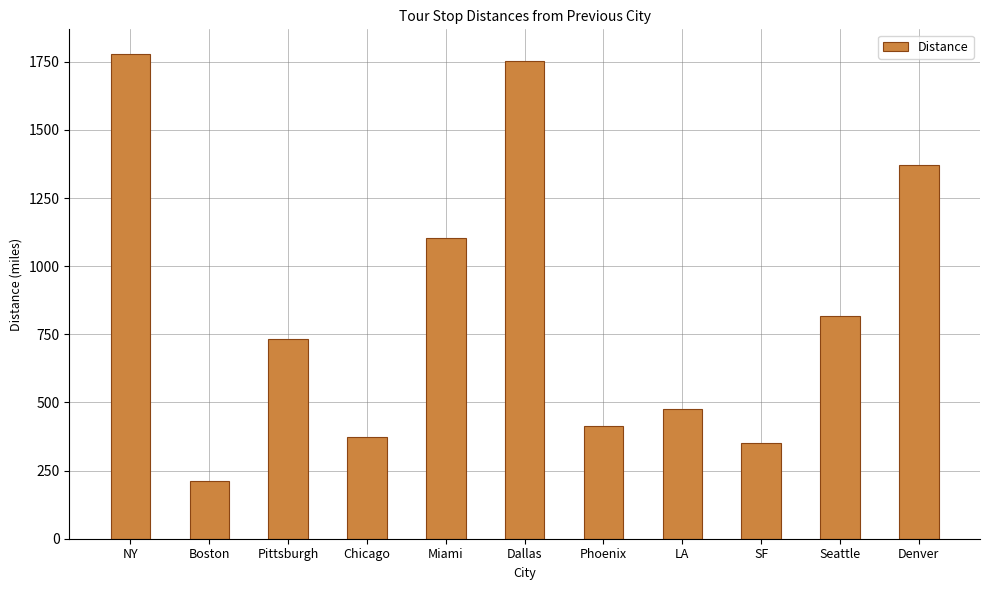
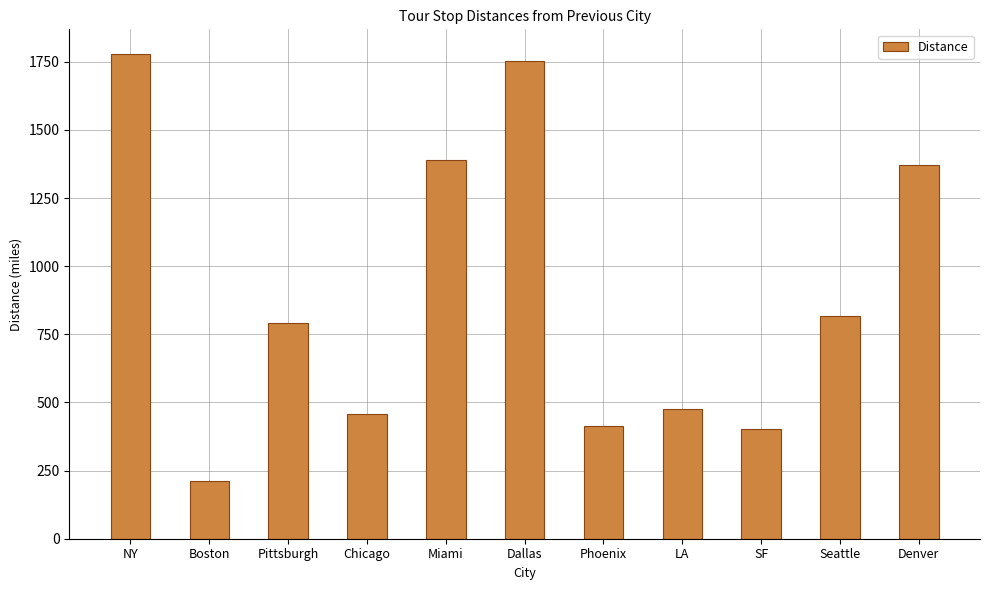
Pittsburgh: 730 -> 790
Chicago: 370 -> 460
Miami: 1100 -> 1390
SF: 350 -> 400
